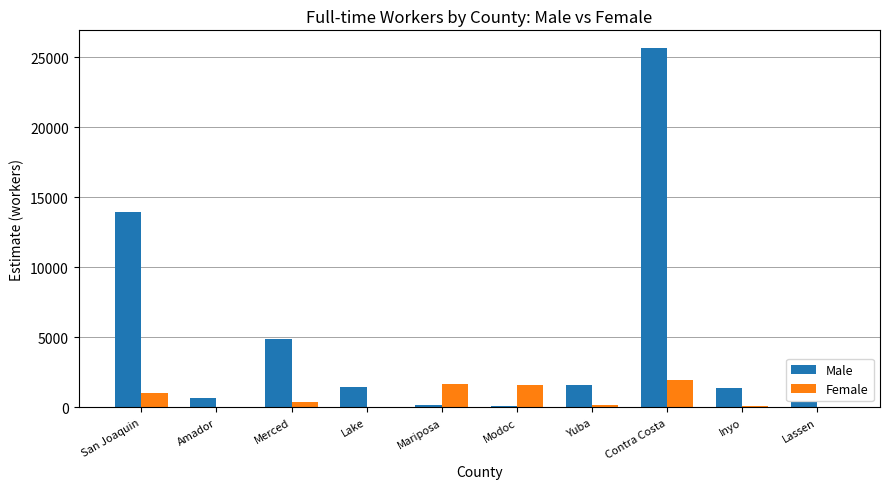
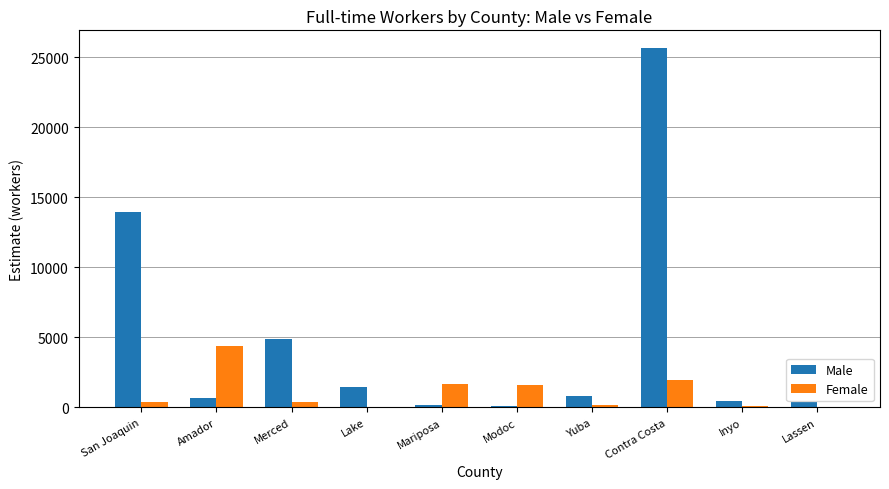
Female, San Joaquin: 1100 -> 400
Female, Amador: 0 -> 4400
Male, Yuba: 1600 -> 800
Male, Inyo: 1400 -> 500
